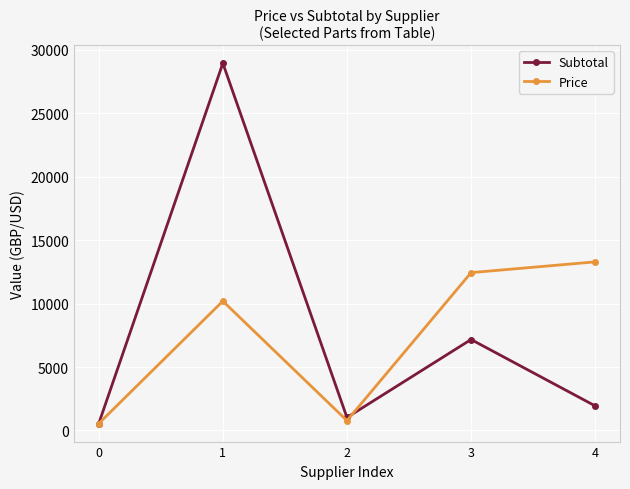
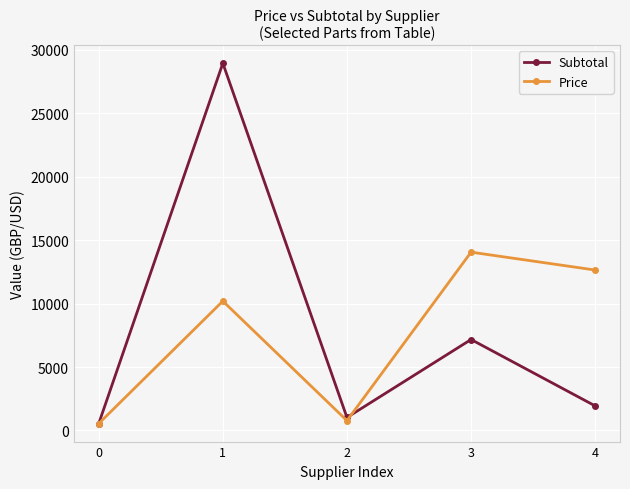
Price, 3: 12400 -> 14100
Price, 4: 13300 -> 12700
